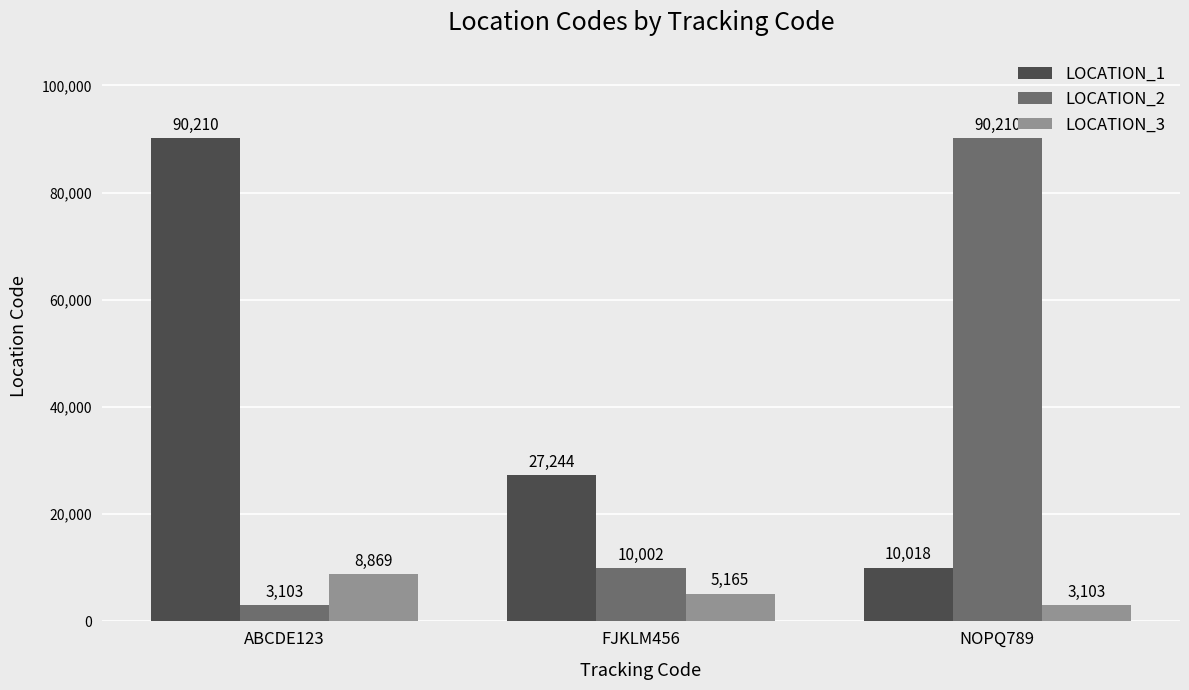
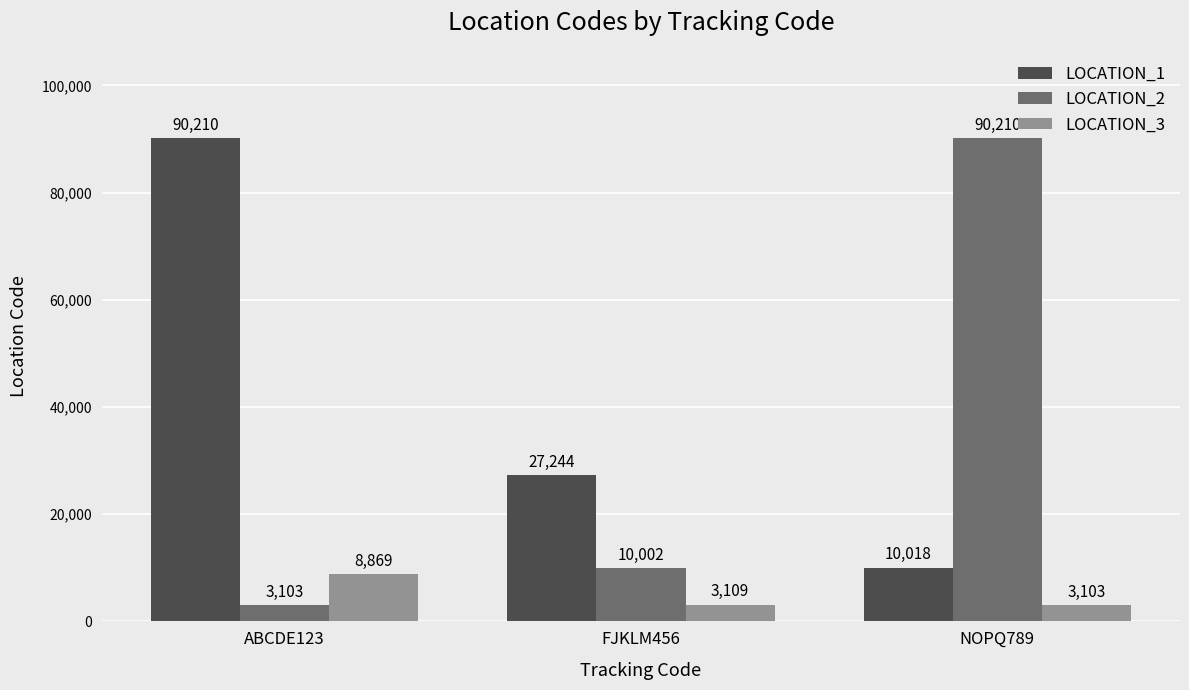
LOCATION_3, FJKLM456: 5,165 -> 3,109
